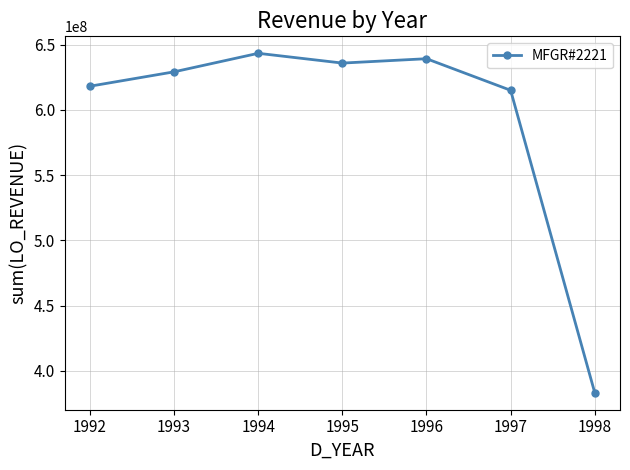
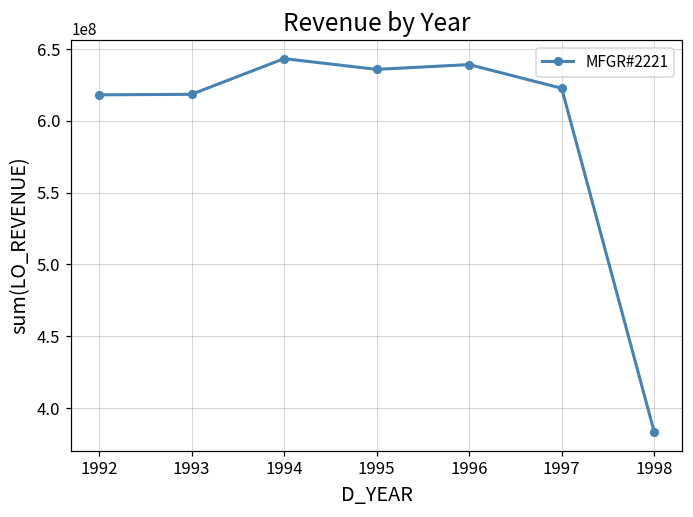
1993: 629000000 -> 618000000
1997: 615000000 -> 623000000
